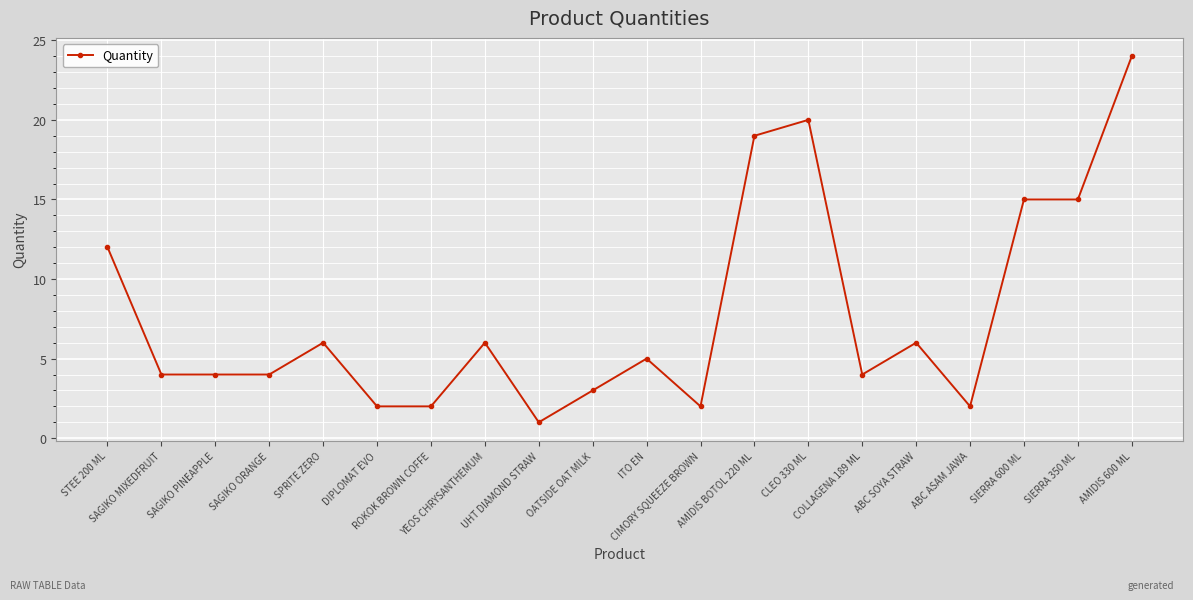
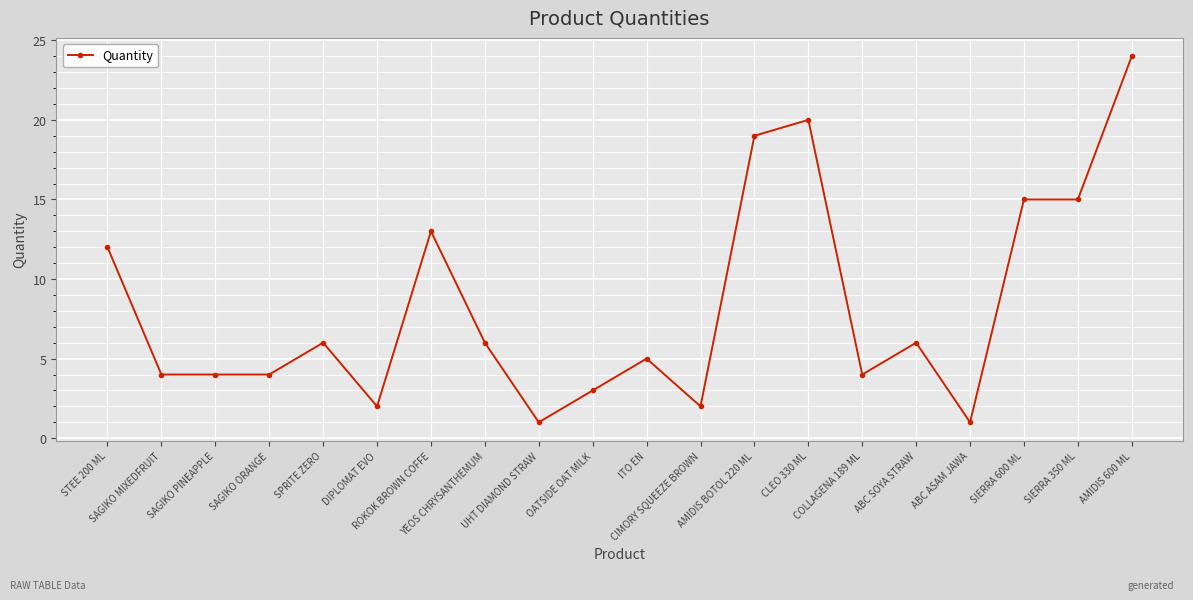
ROKOK BROWN COFFE: 2 -> 13
ABC ASAM JAWA: 2 -> 1
